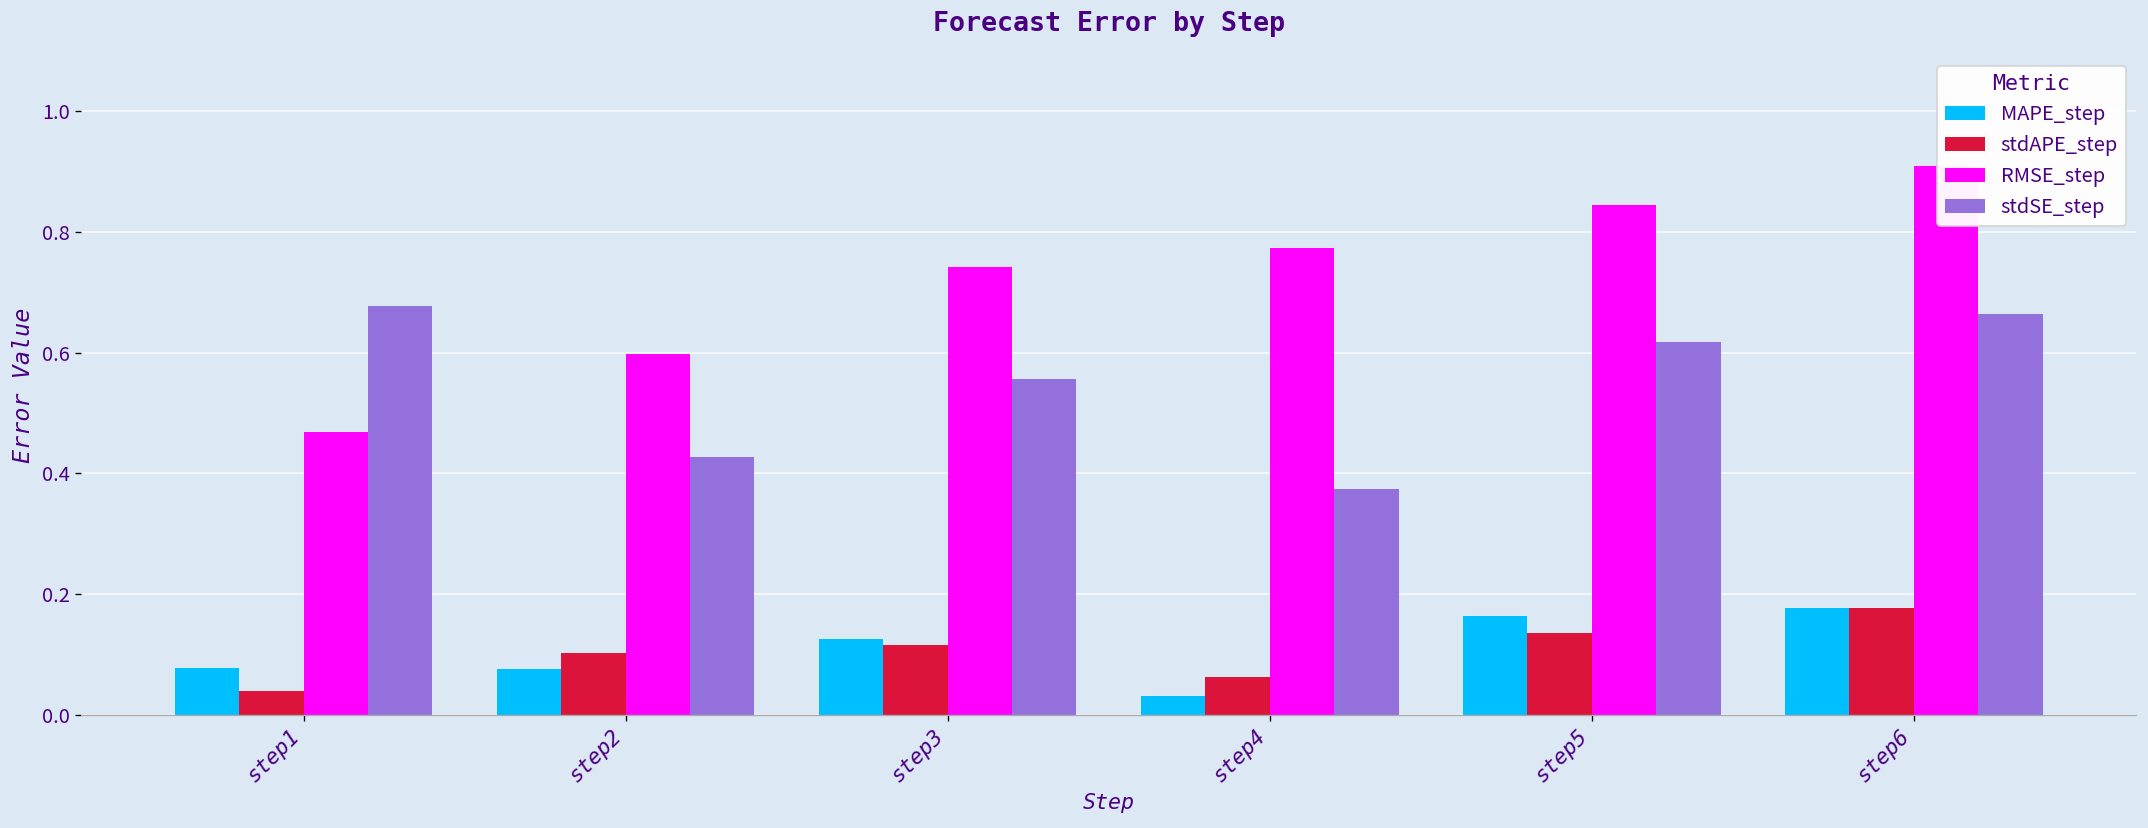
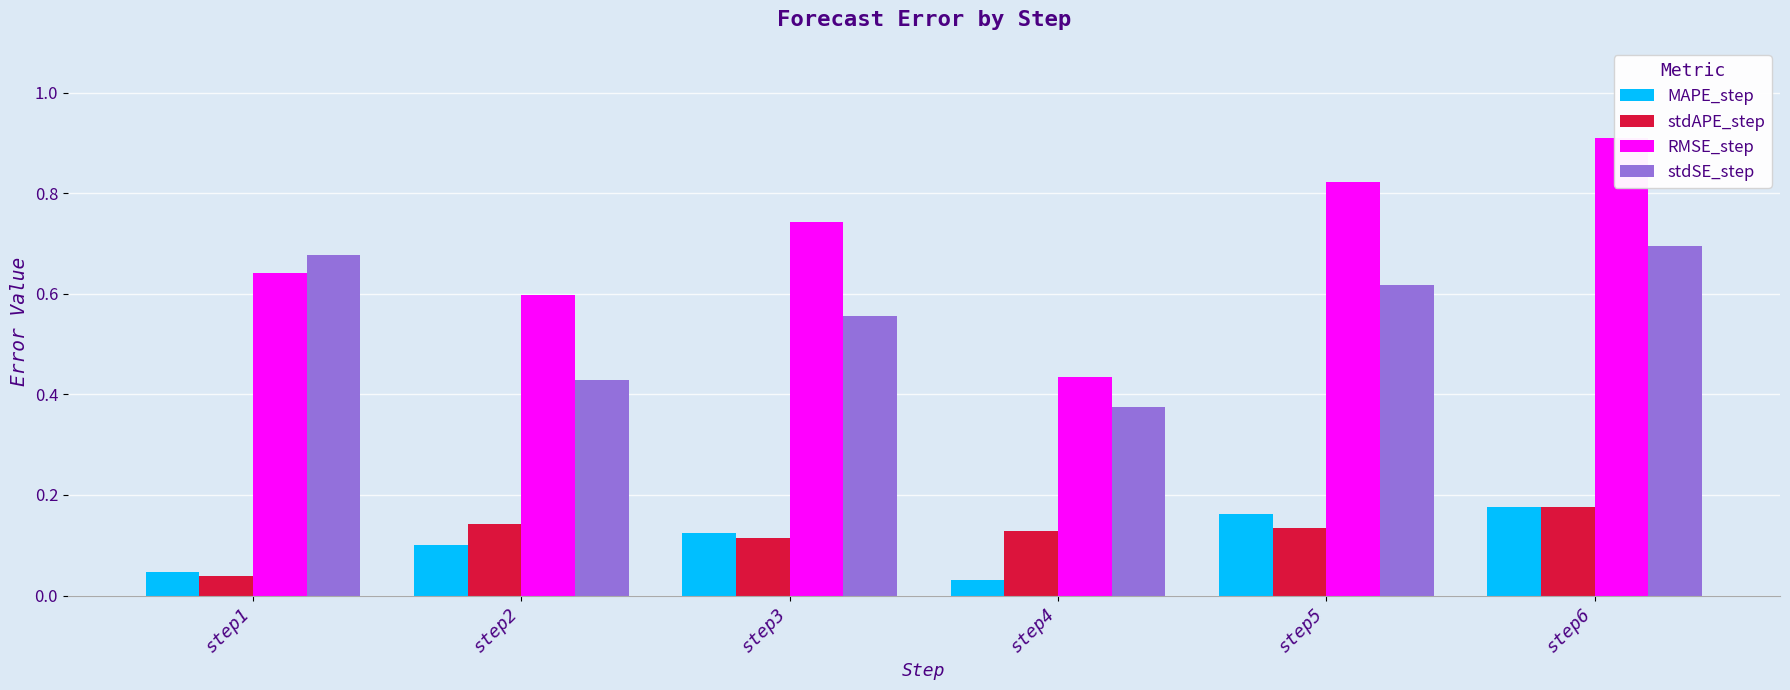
MAPE_step, step1: 0.08 -> 0.05
RMSE_step, step1: 0.47 -> 0.64
MAPE_step, step2: 0.08 -> 0.10
stdAPE_step, step2: 0.10 -> 0.14
stdAPE_step, step4: 0.06 -> 0.13
RMSE_step, step4: 0.77 -> 0.43
RMSE_step, step5: 0.84 -> 0.82
stdSE_step, step6: 0.66 -> 0.70
